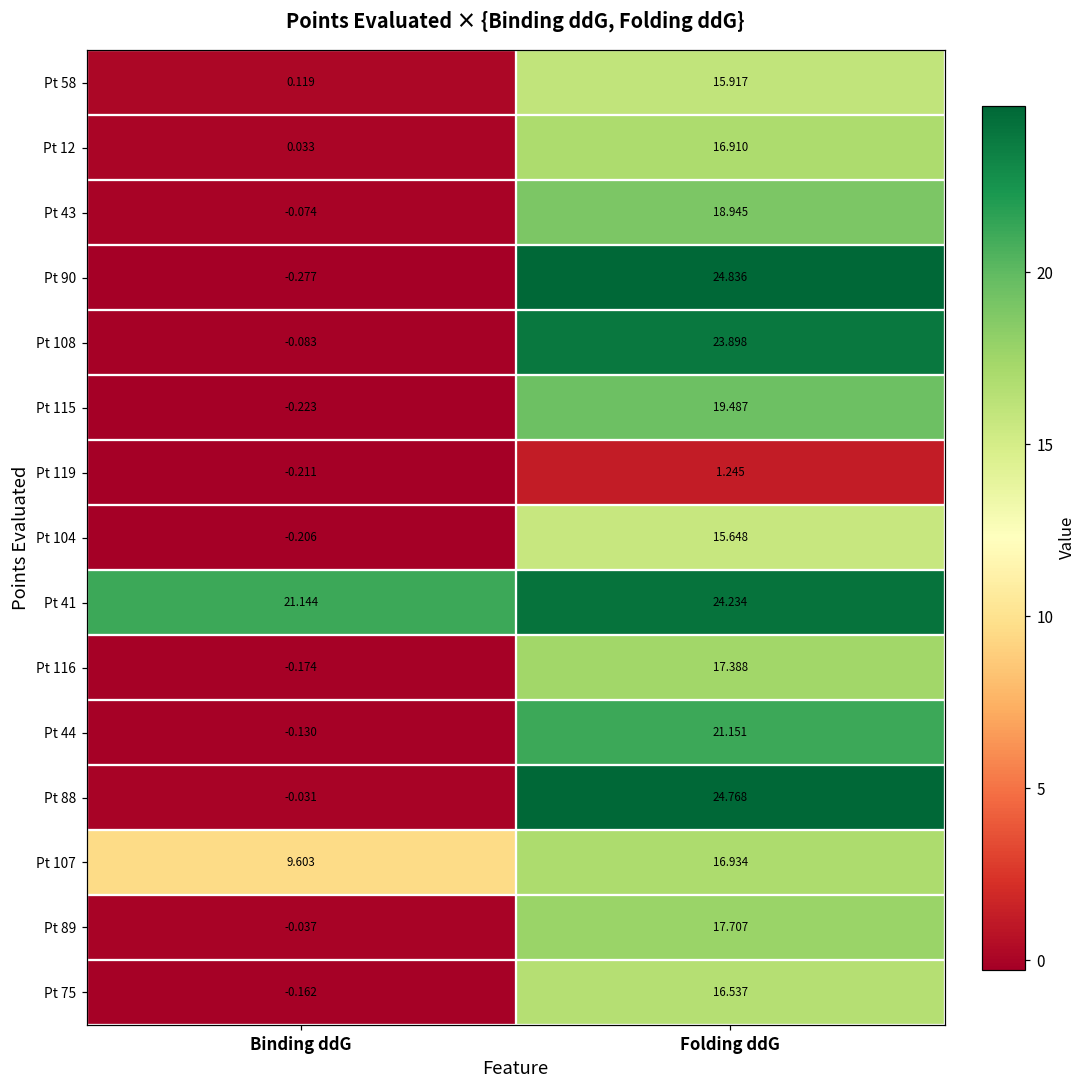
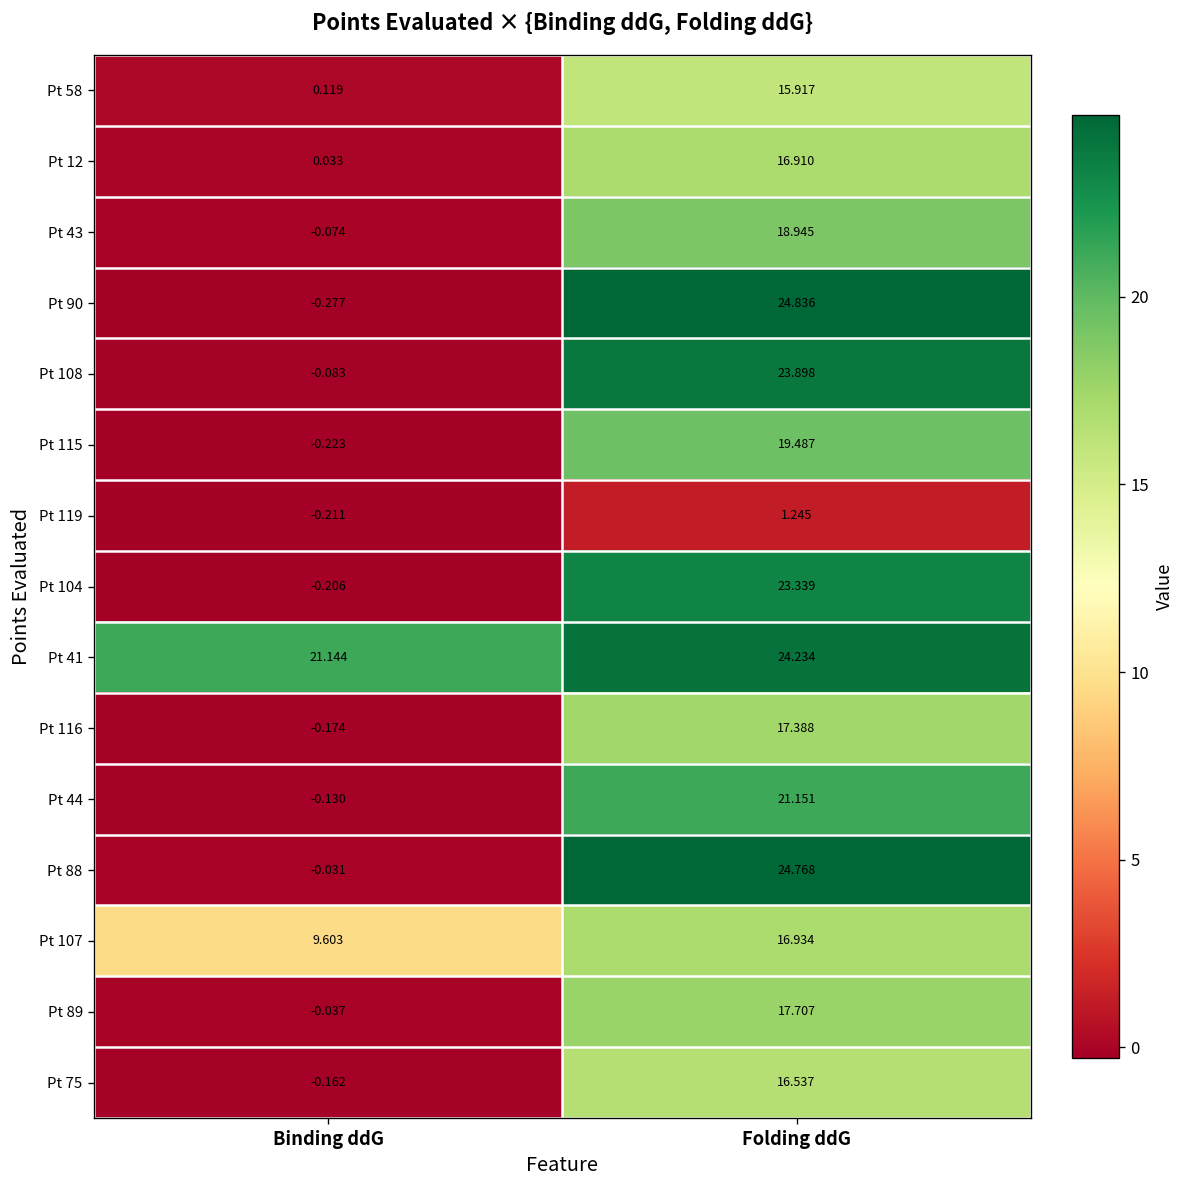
Pt 104, Folding ddG: 15.648 -> 23.339
